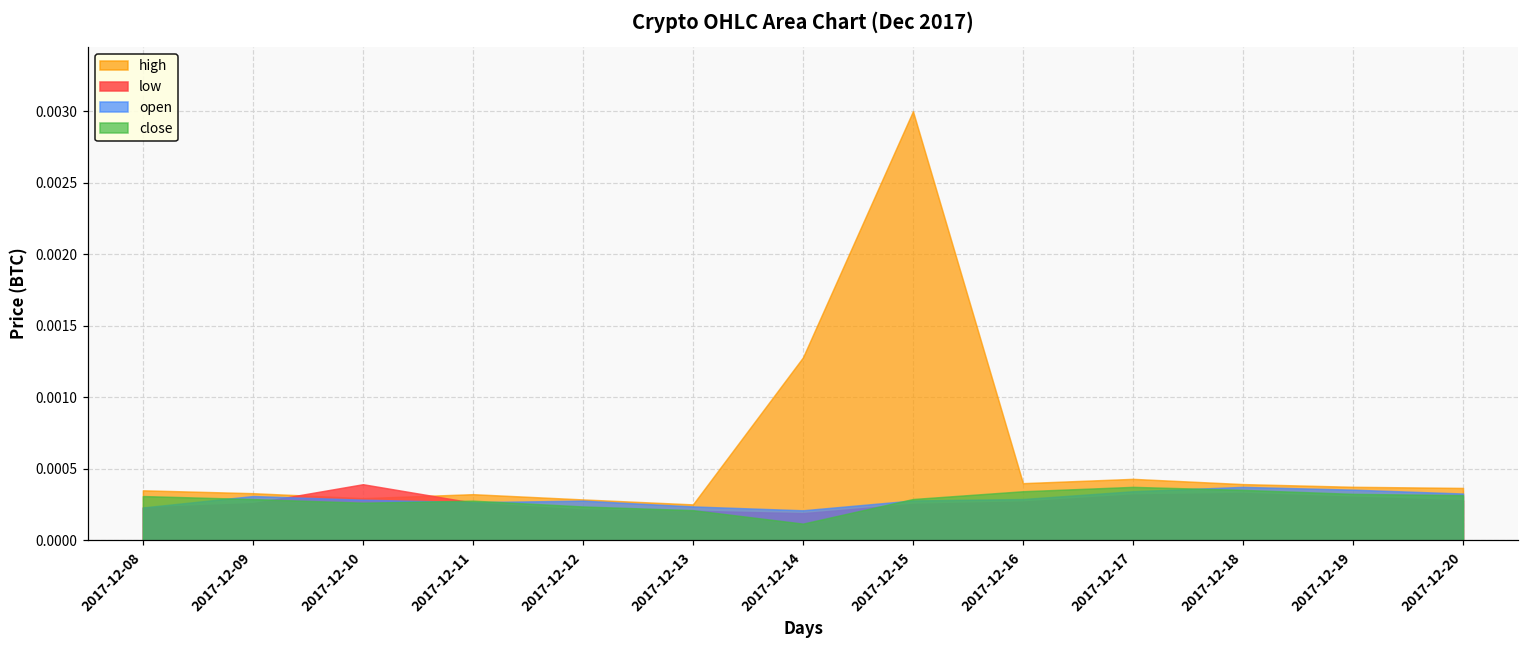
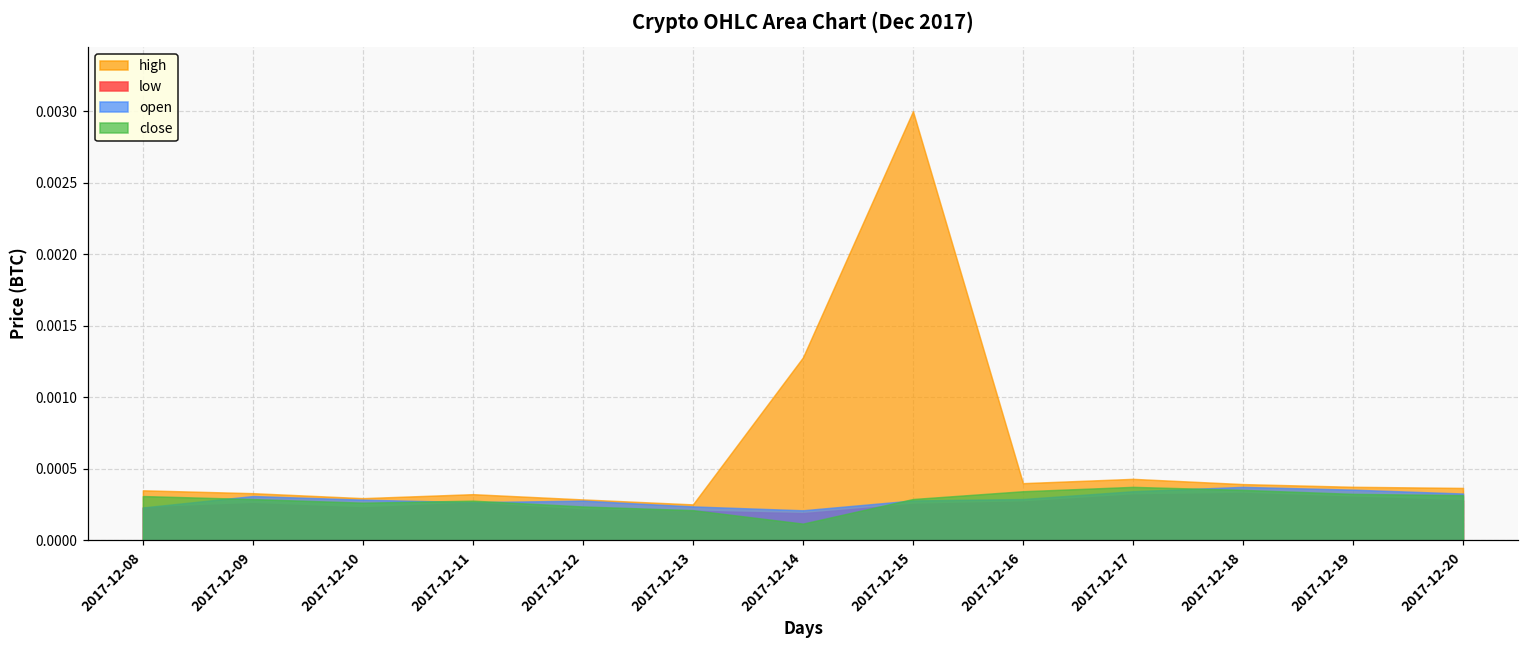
low, 2017-12-10: 0.00039 -> 0.00023
